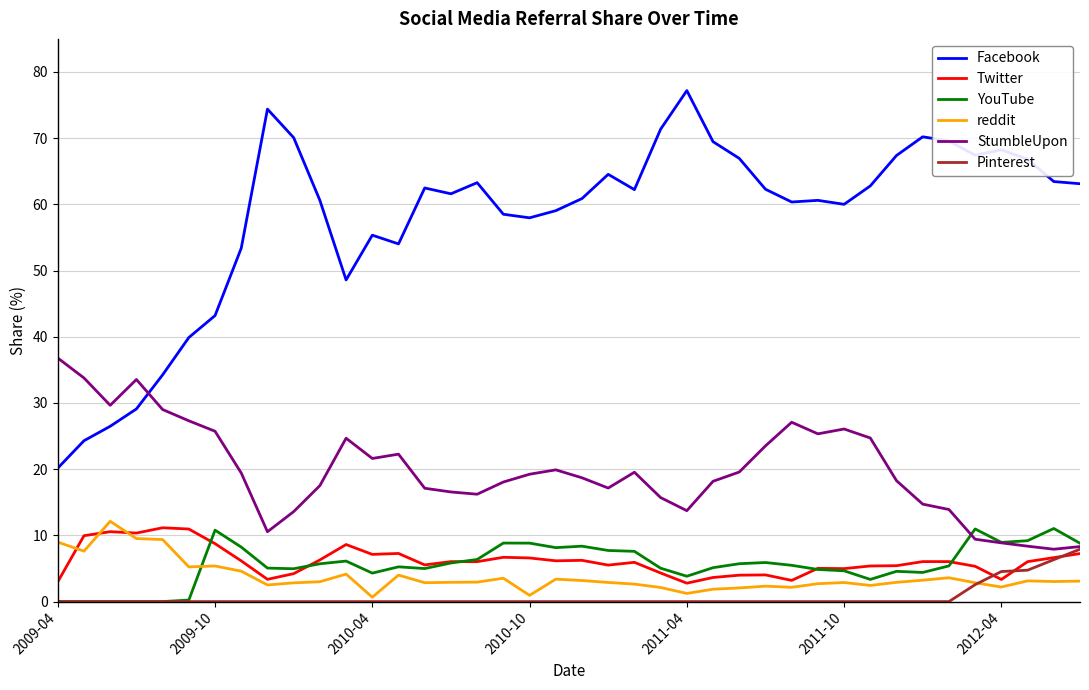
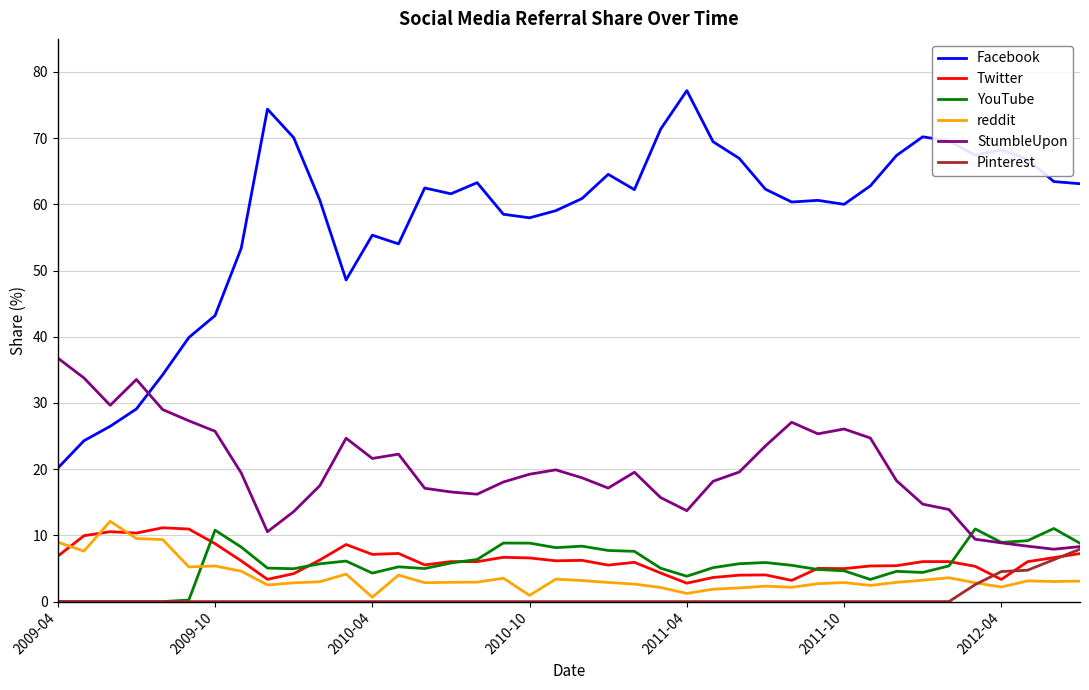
Twitter, 2009-04: 3 -> 7
